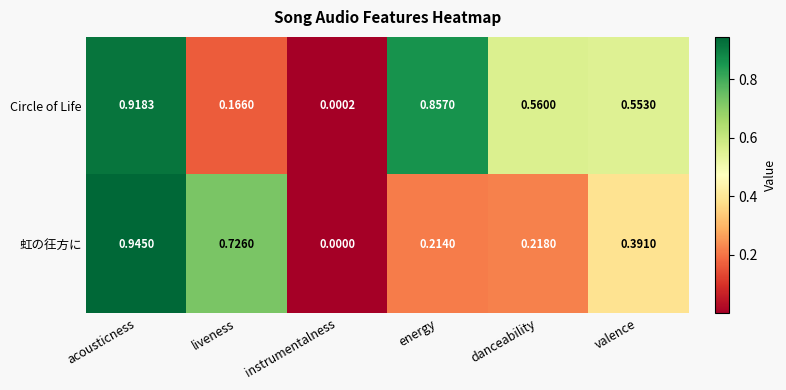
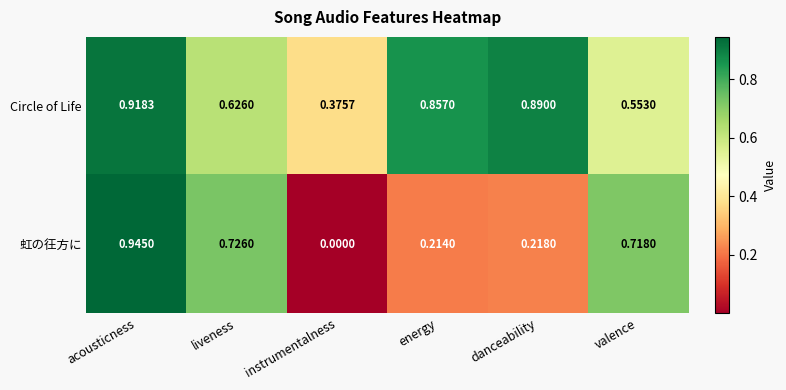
Circle of Life, liveness: 0.1660 -> 0.6260
Circle of Life, instrumentalness: 0.0002 -> 0.3757
Circle of Life, danceability: 0.5600 -> 0.8900
虹の彺方に, valence: 0.3910 -> 0.7180
